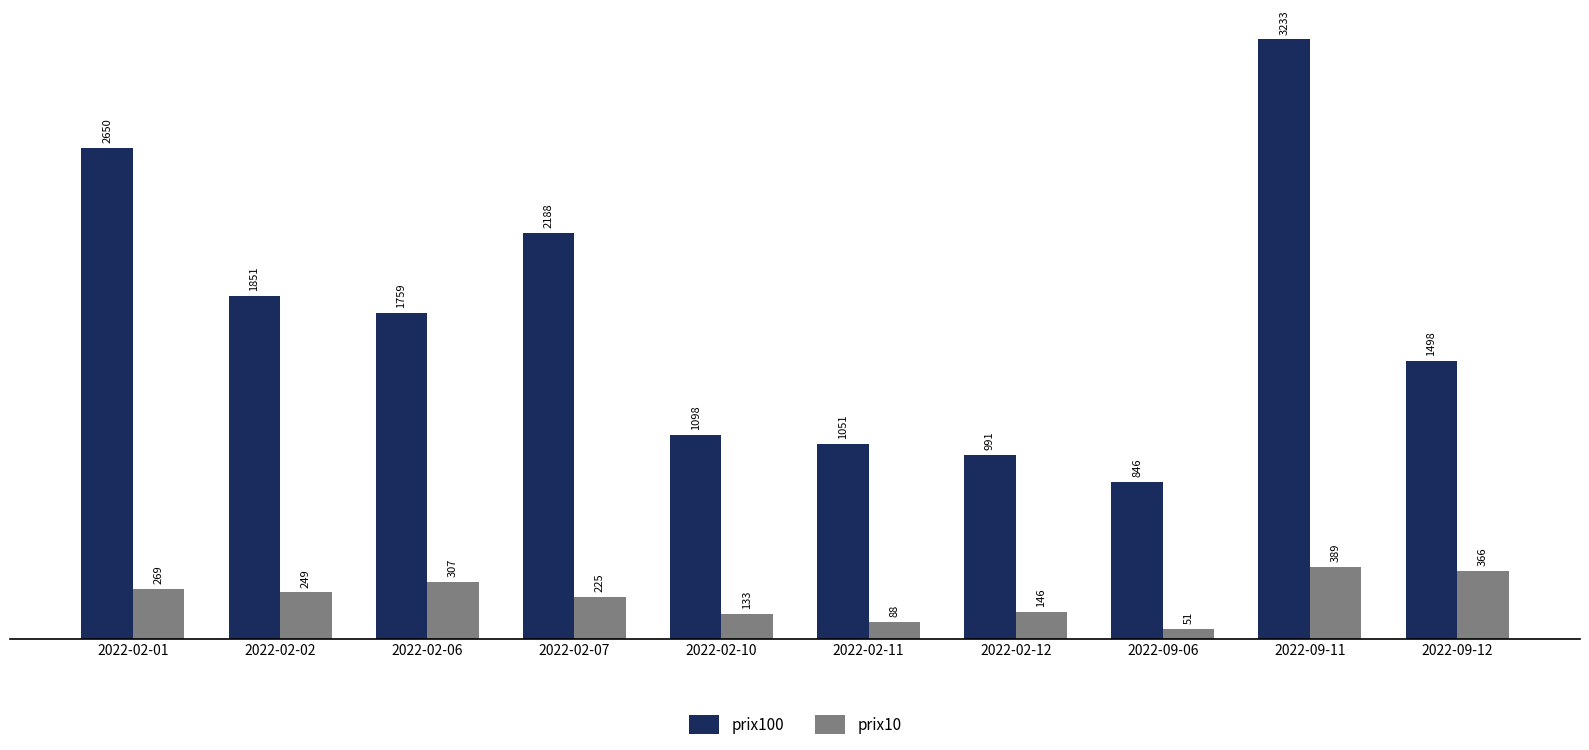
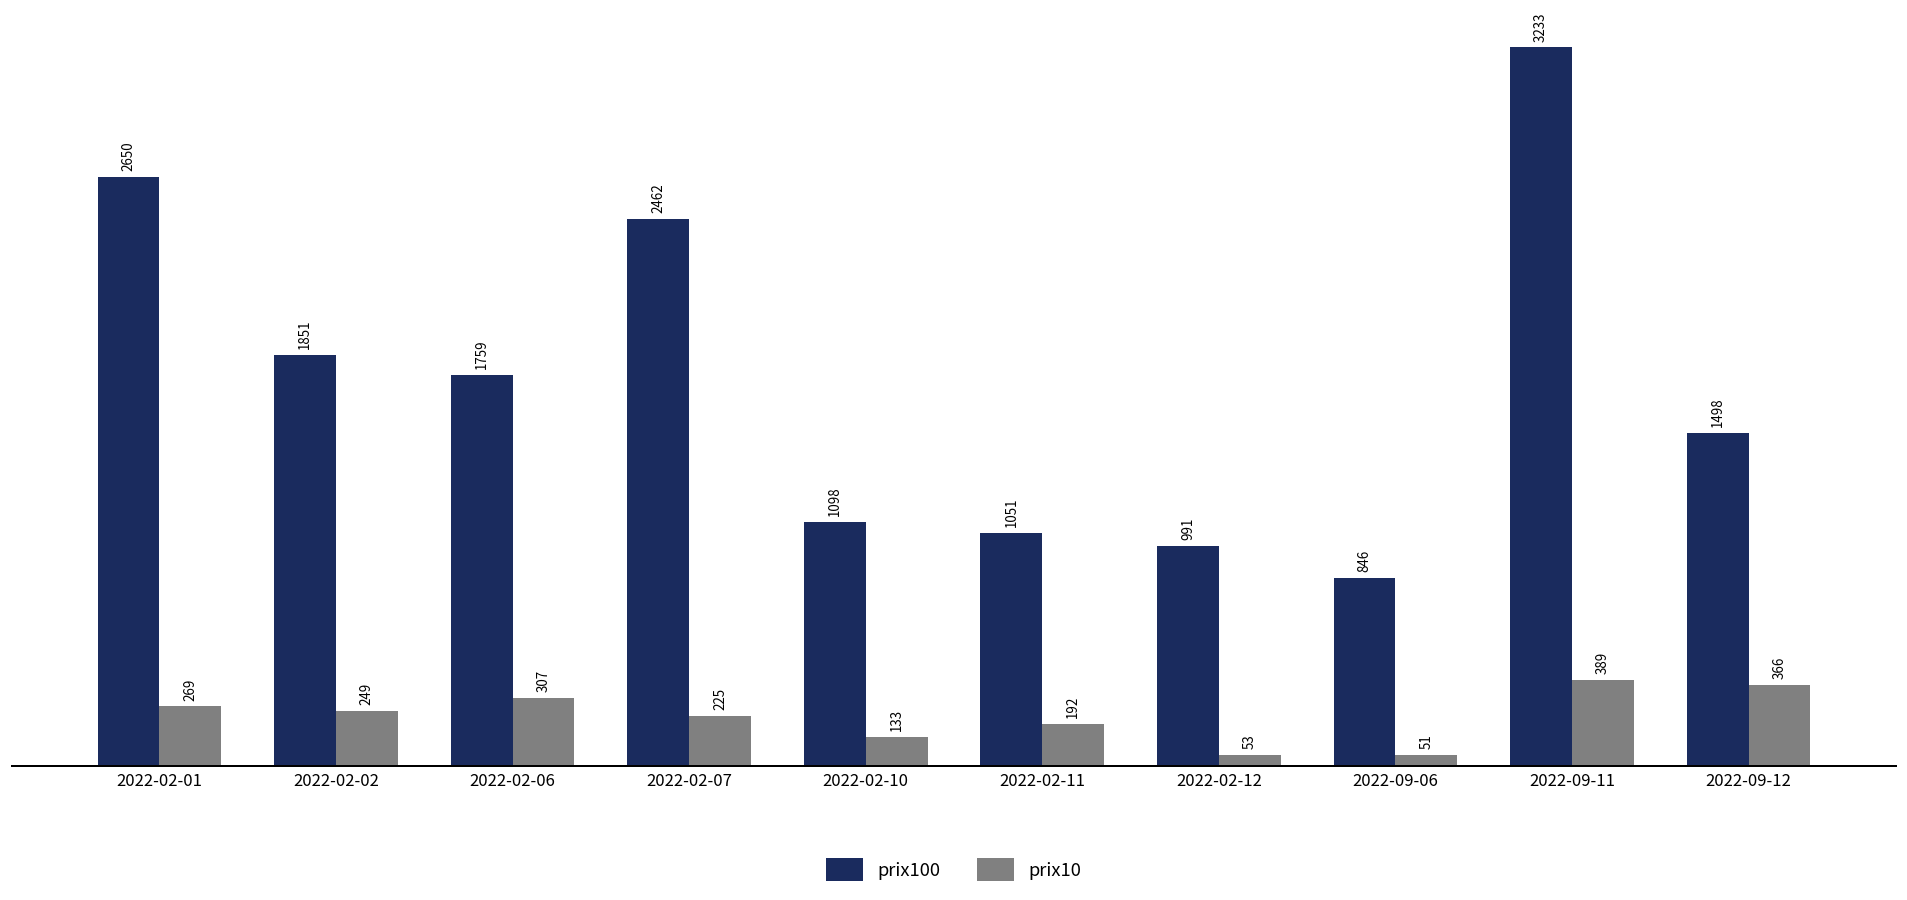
prix100, 2022-02-07: 2188 -> 2462
prix10, 2022-02-11: 88 -> 192
prix10, 2022-02-12: 146 -> 53
